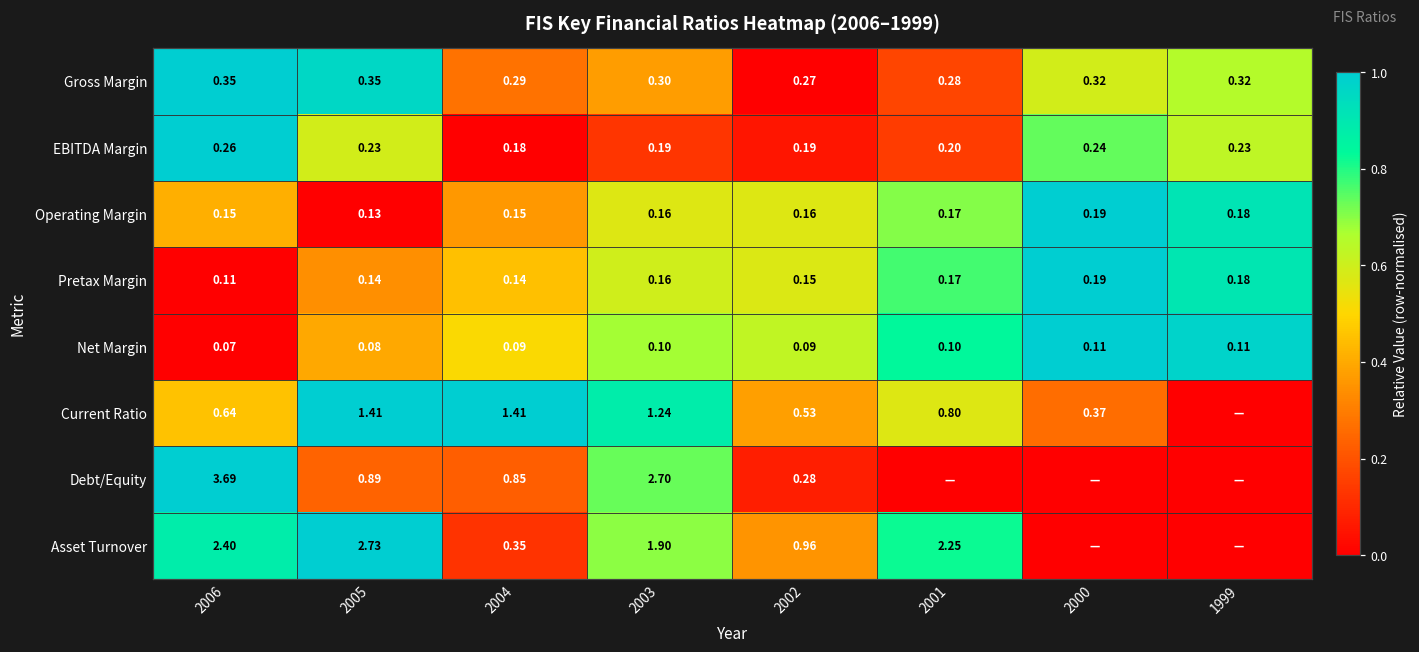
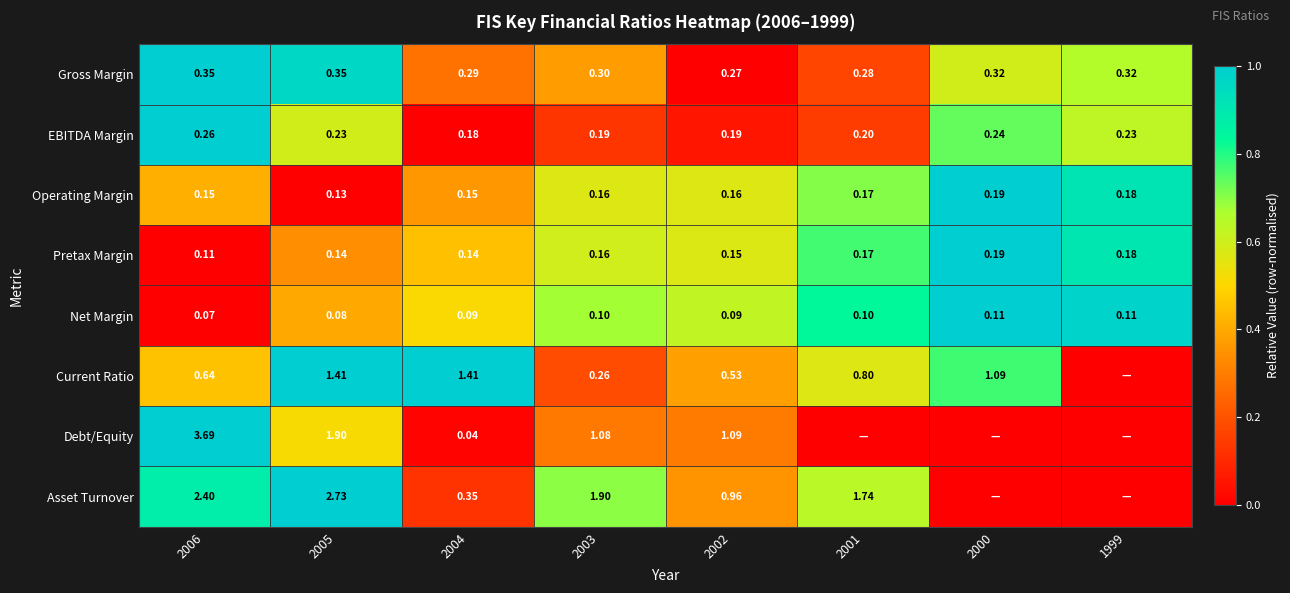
Current Ratio, 2003: 1.24 -> 0.26
Current Ratio, 2000: 0.37 -> 1.09
Debt/Equity, 2005: 0.89 -> 1.90
Debt/Equity, 2004: 0.85 -> 0.04
Debt/Equity, 2003: 2.70 -> 1.08
Debt/Equity, 2002: 0.28 -> 1.09
Asset Turnover, 2001: 2.25 -> 1.74
